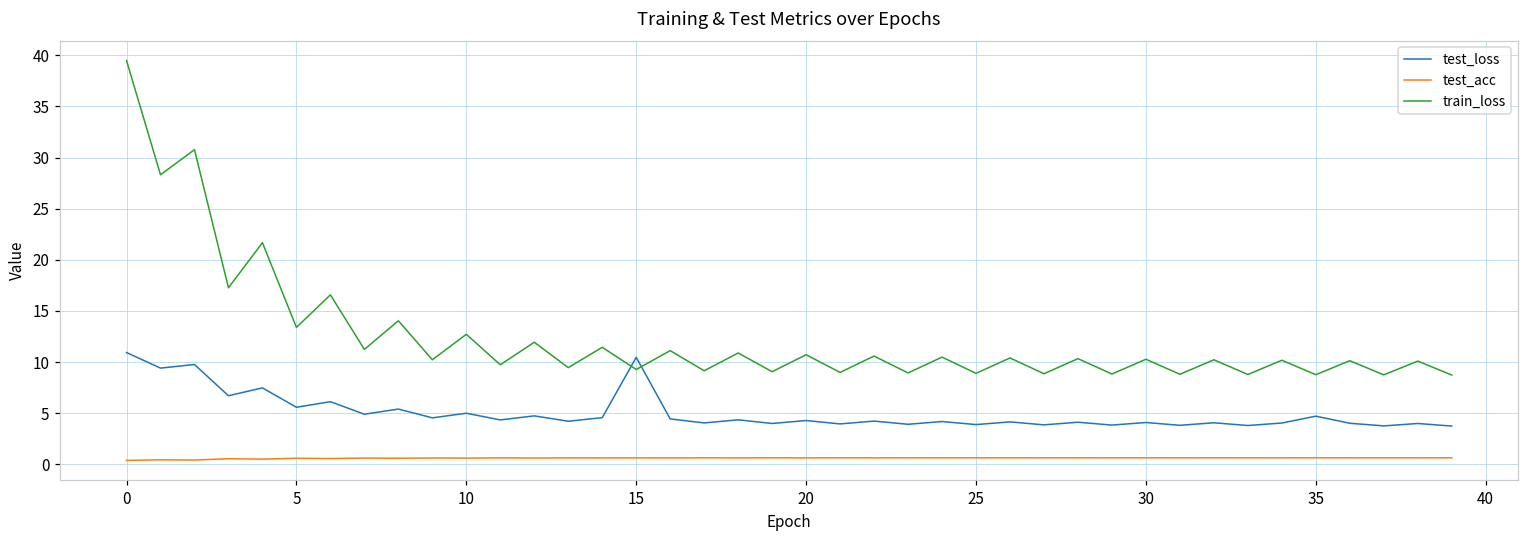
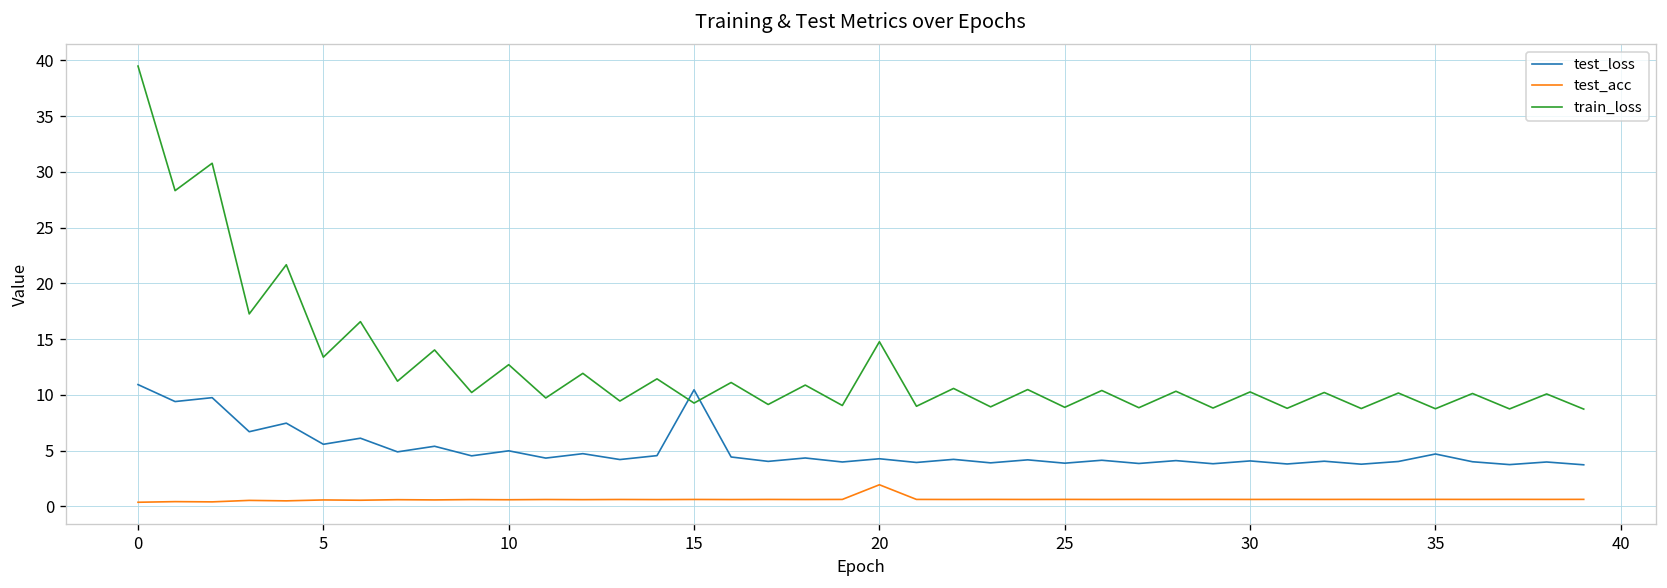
test_acc, 20: 1 -> 2
train_loss, 20: 11 -> 15
